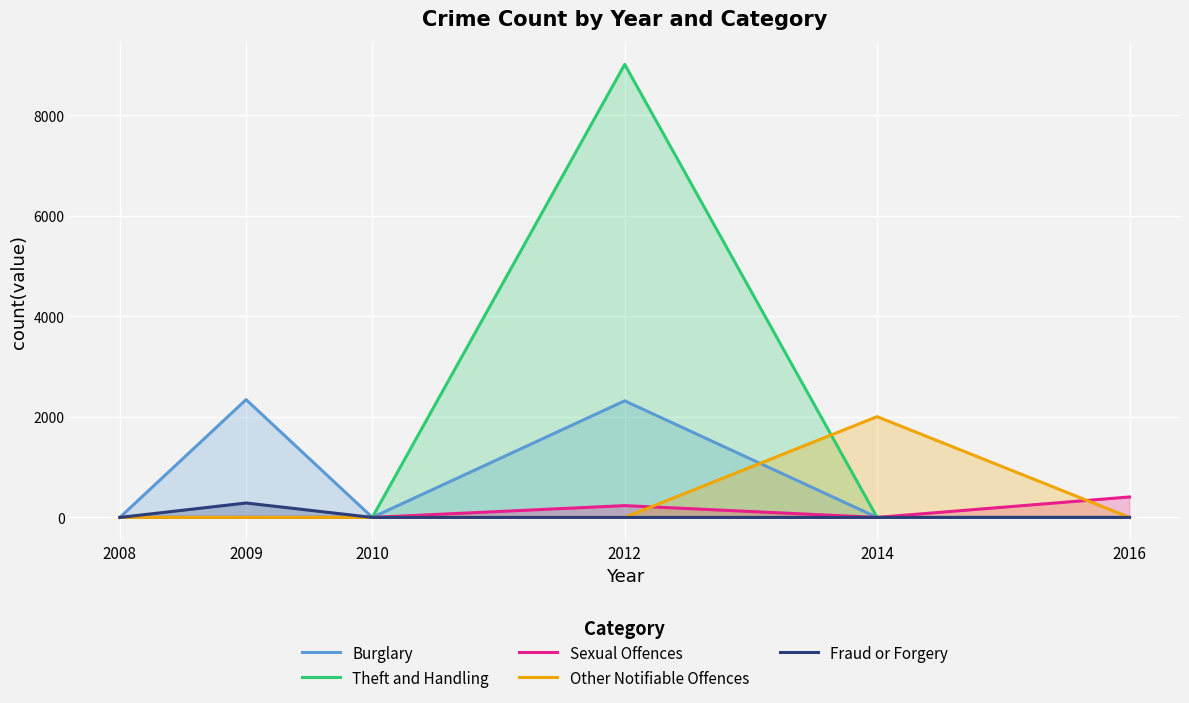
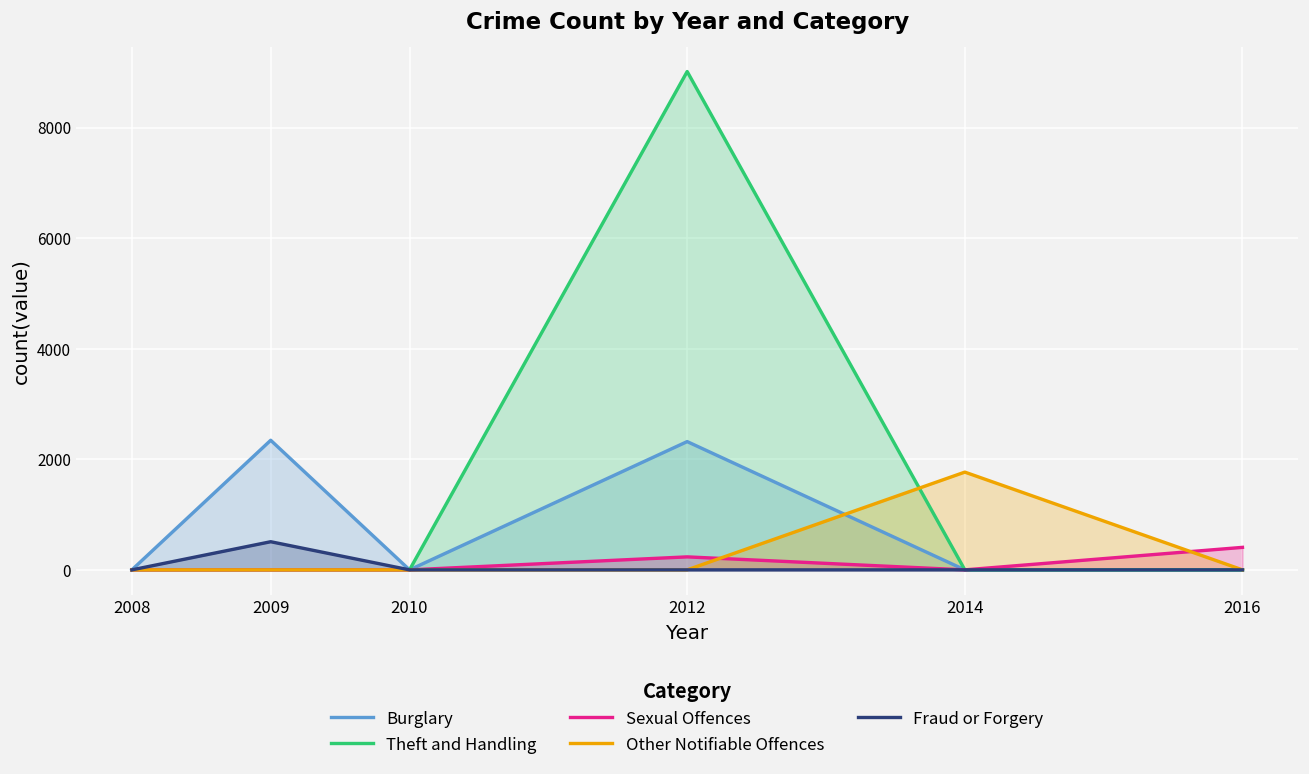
Fraud or Forgery, 2009: 300 -> 500
Other Notifiable Offences, 2014: 2000 -> 1800
